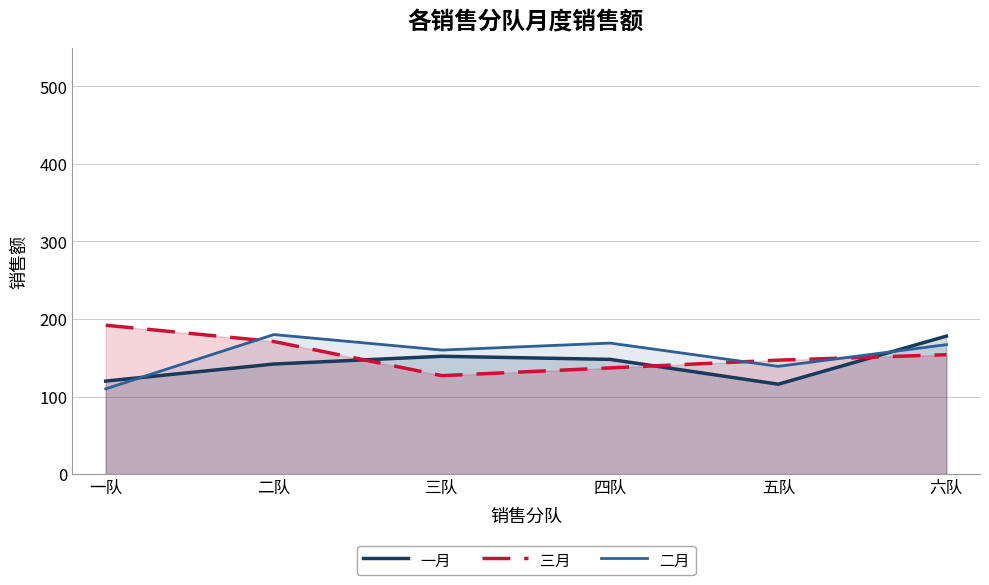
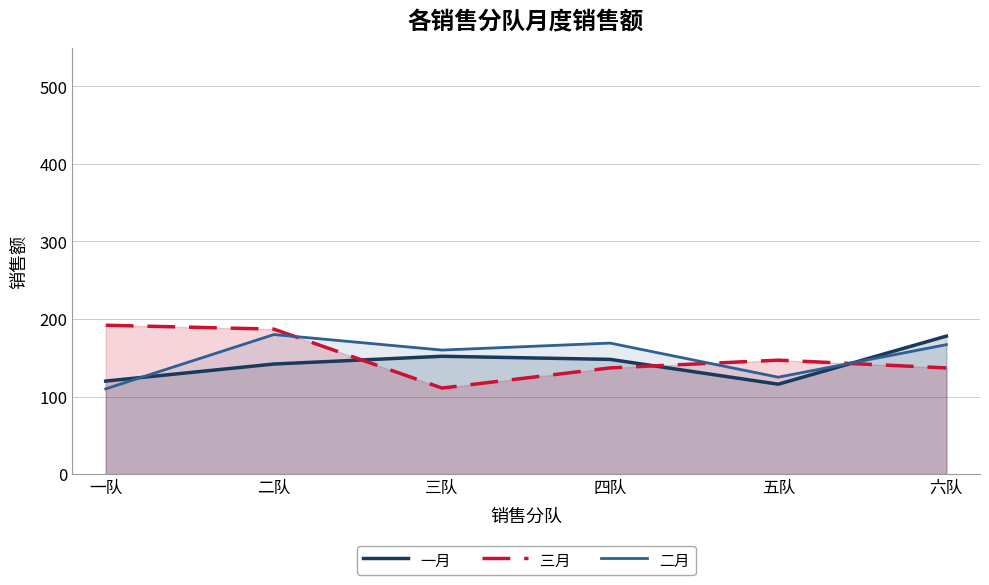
三月, 二队: 170 -> 190
三月, 三队: 130 -> 110
二月, 五队: 140 -> 130
三月, 六队: 150 -> 140
